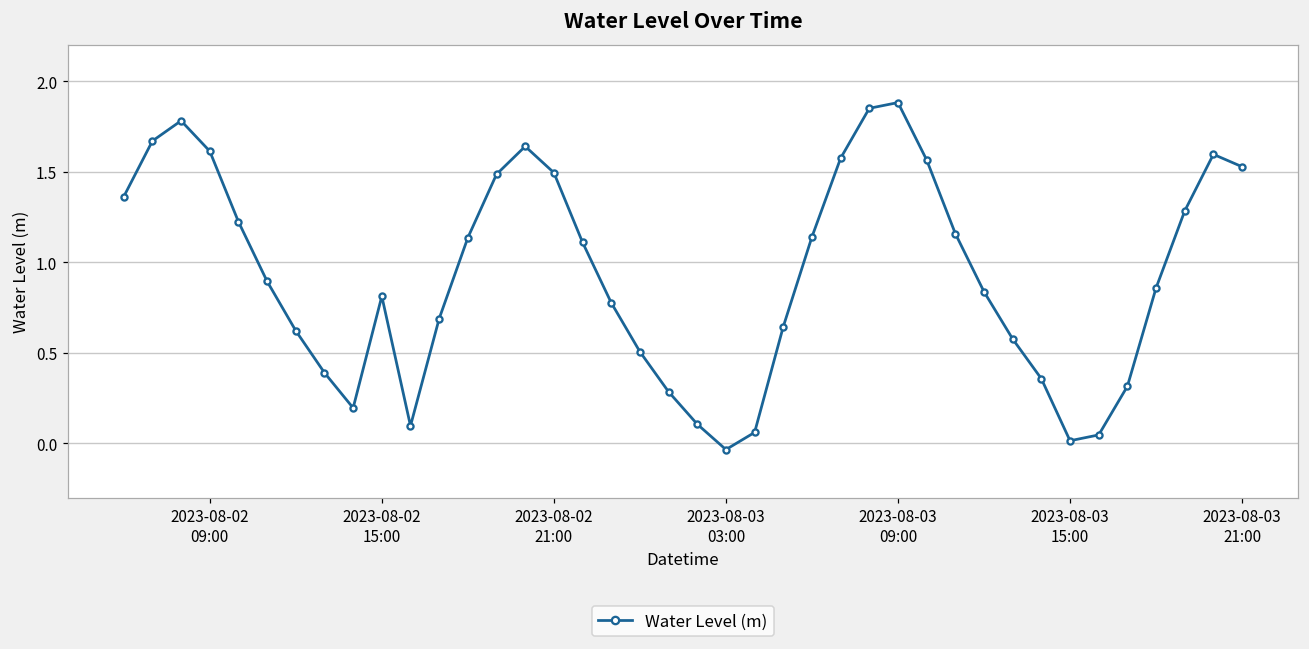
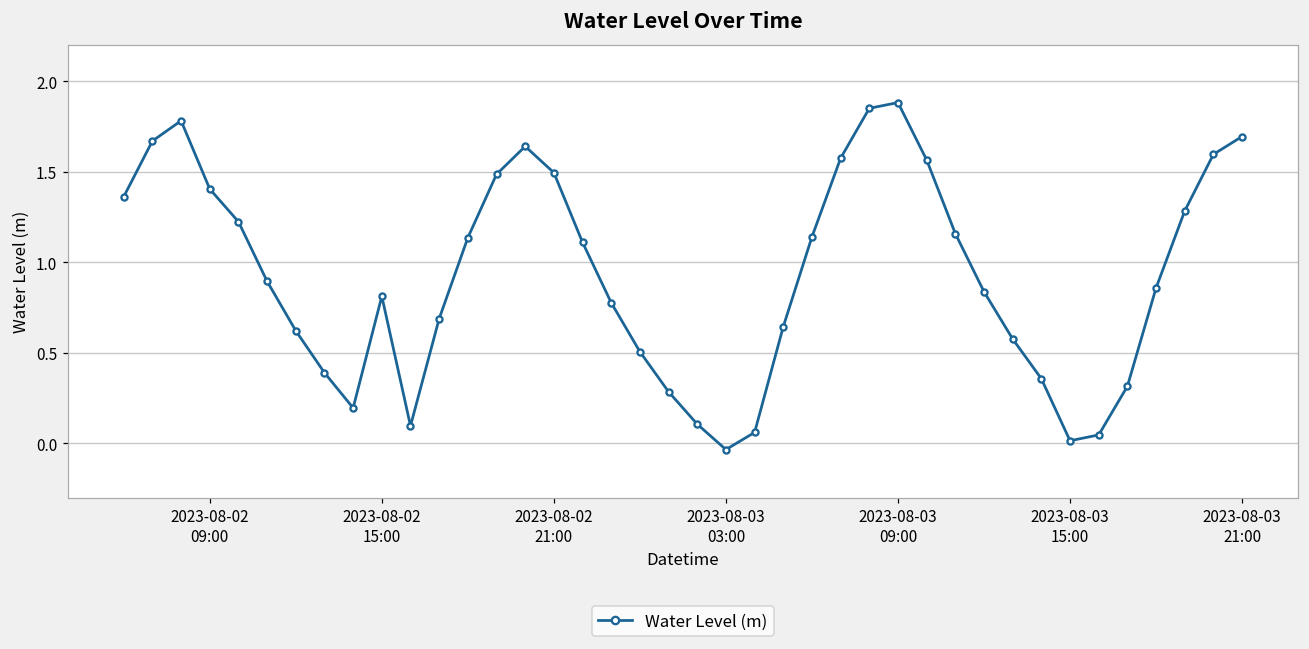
2023-08-02 09:00: 1.61 -> 1.40
2023-08-03 21:00: 1.53 -> 1.69
